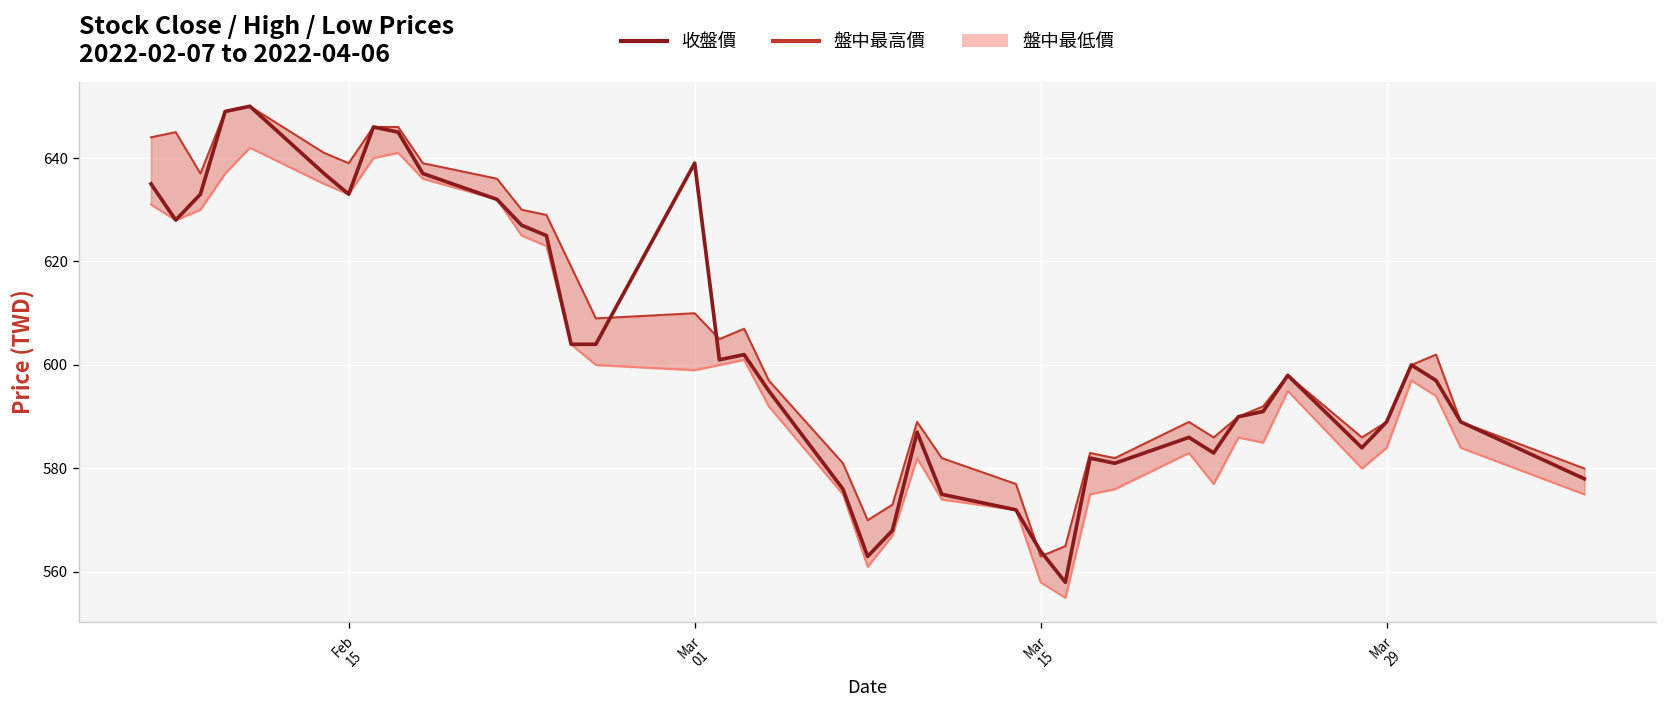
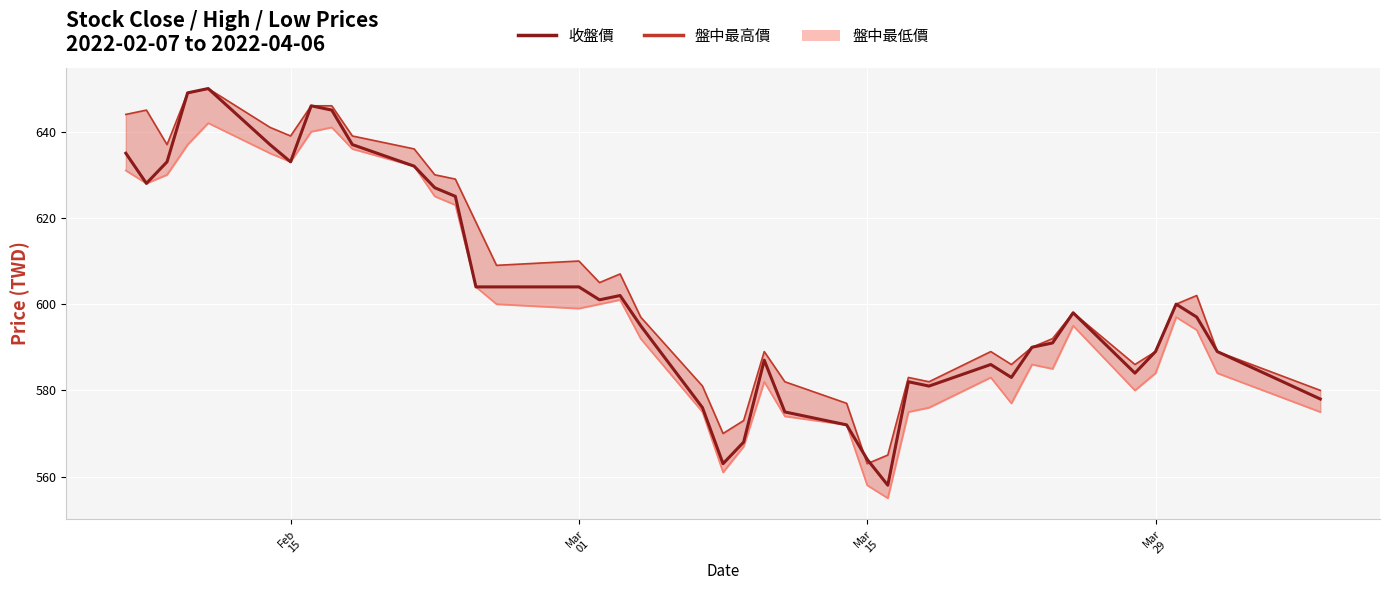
收盤價, Mar 01: 639 -> 604
